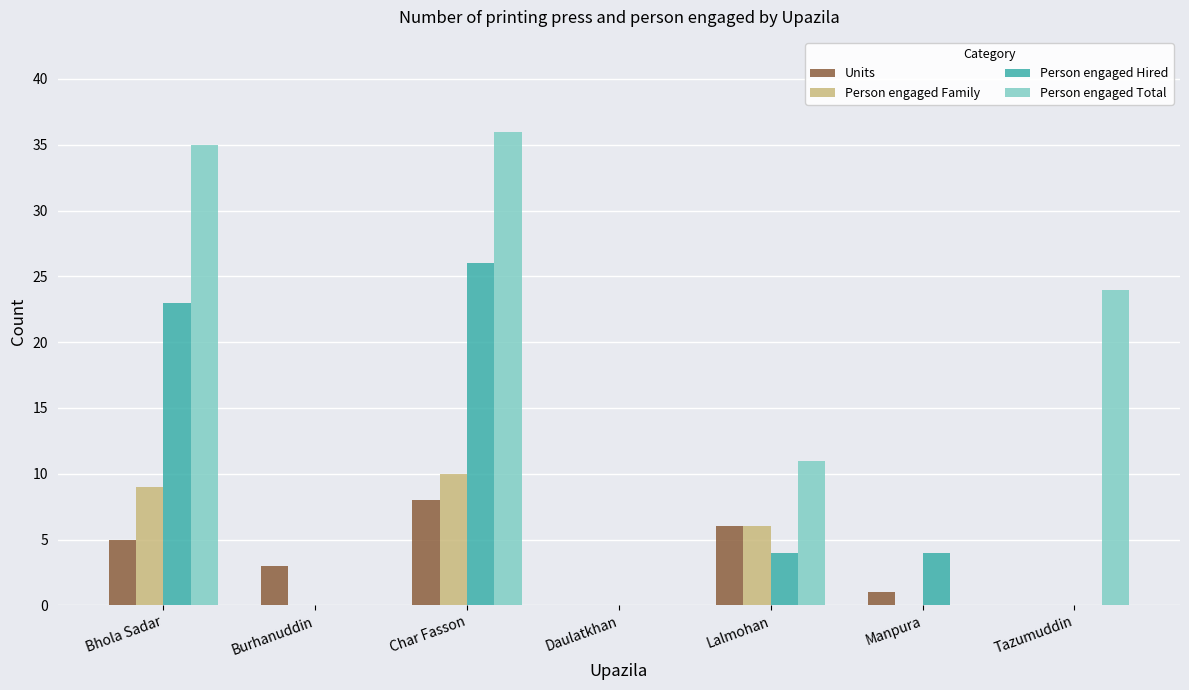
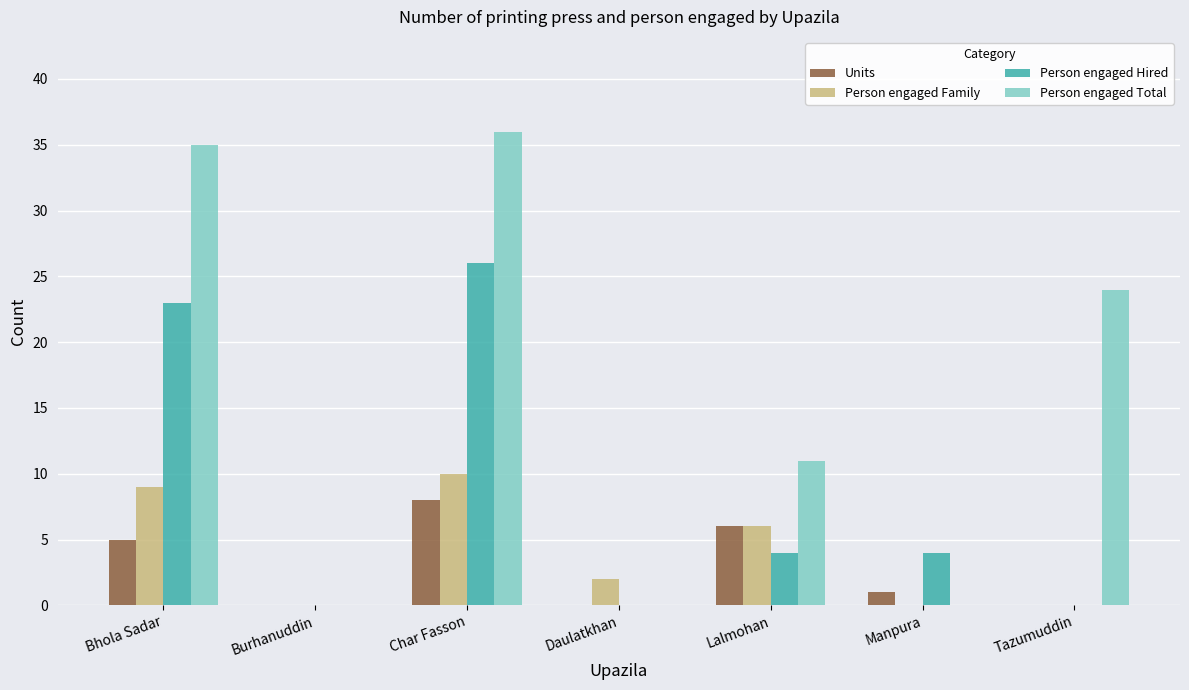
Units, Burhanuddin: 3 -> 0
Person engaged Family, Daulatkhan: 0 -> 2
